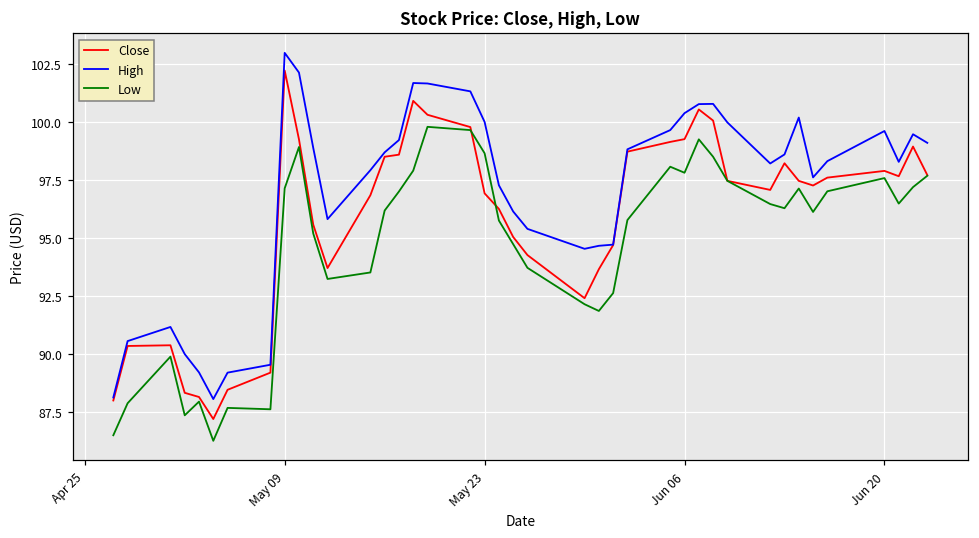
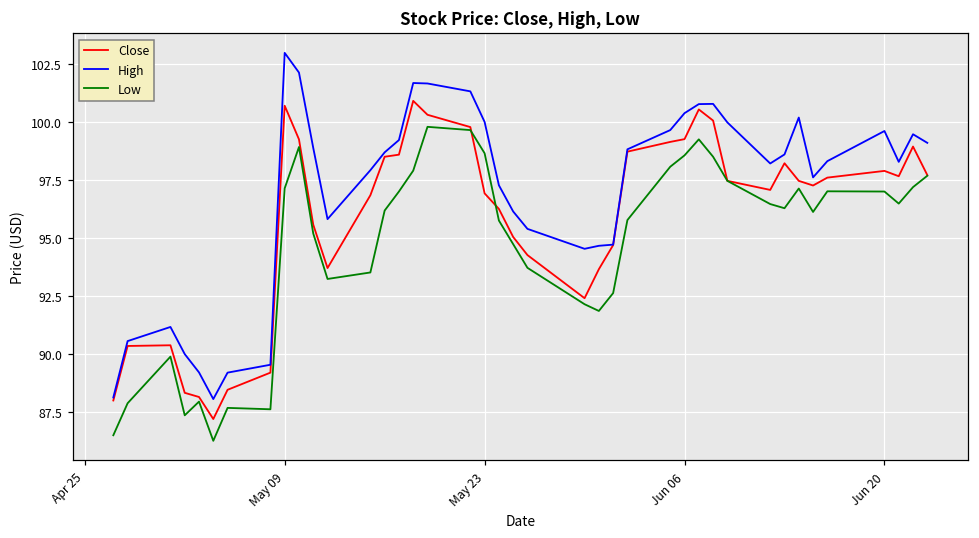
Close, May 09: 102.2 -> 100.7
Low, Jun 06: 97.8 -> 98.6
Low, Jun 20: 97.6 -> 97.0
